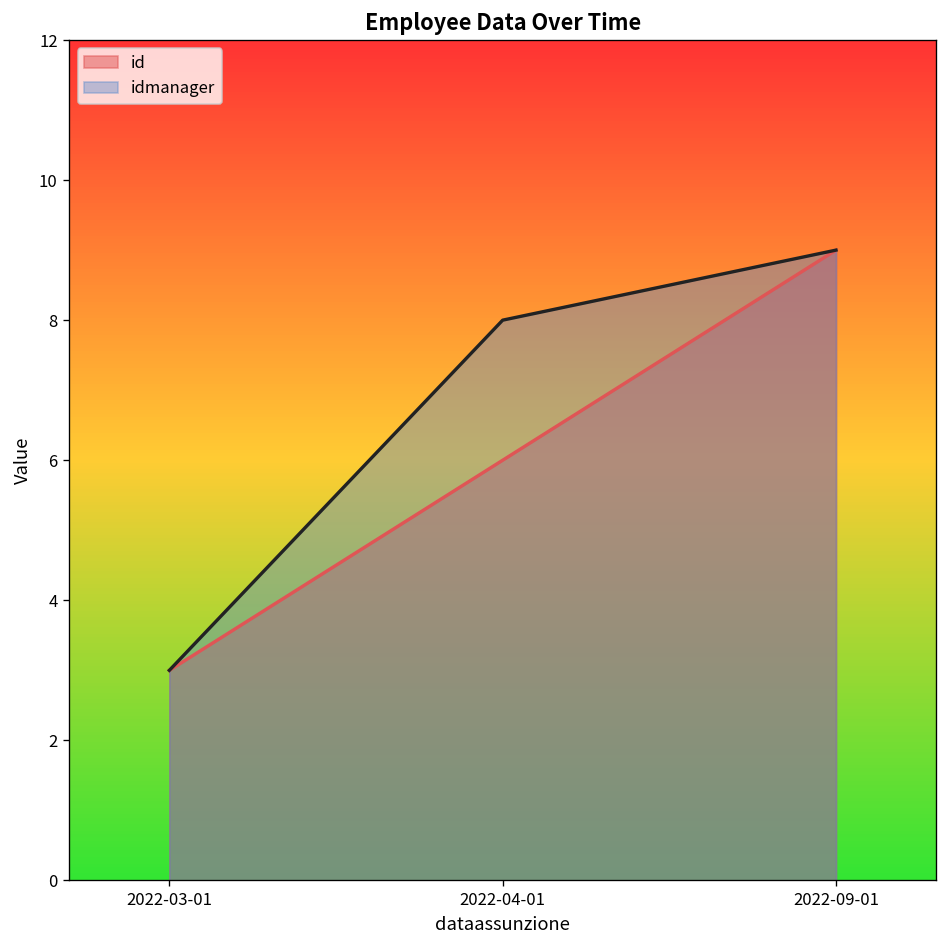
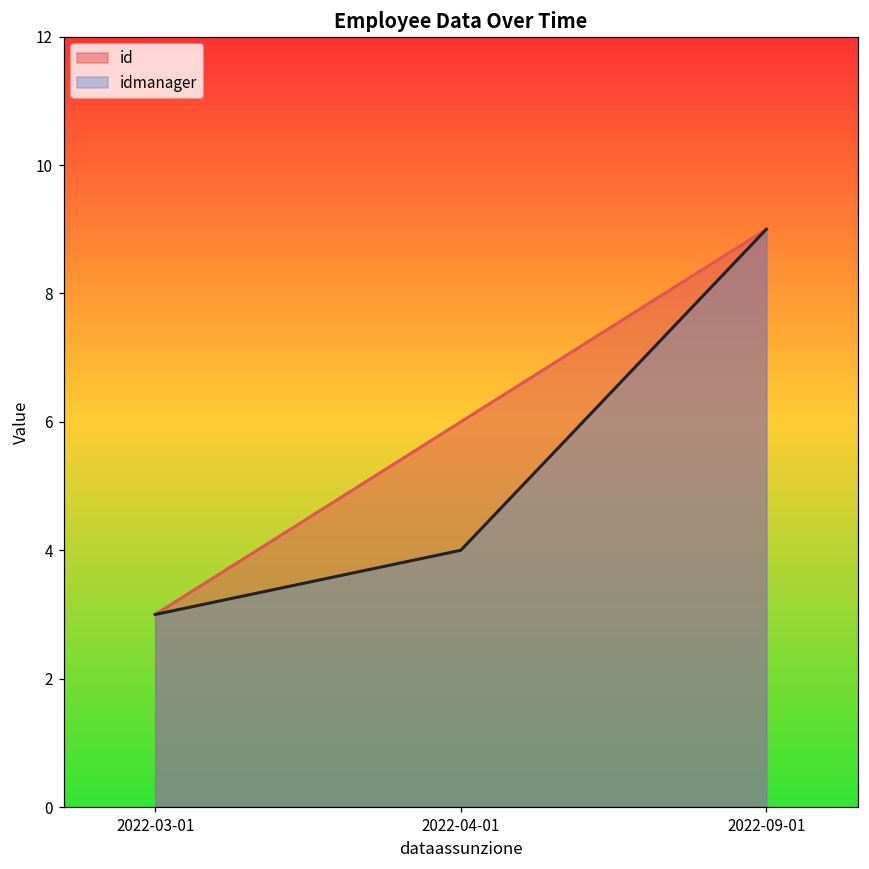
idmanager, 2022-04-01: 8 -> 4
